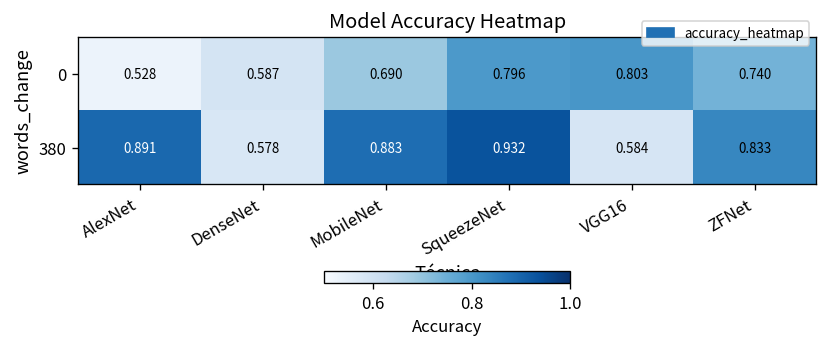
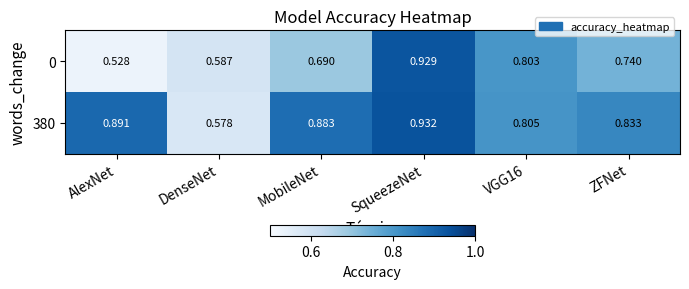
0, SqueezeNet: 0.796 -> 0.929
380, VGG16: 0.584 -> 0.805
